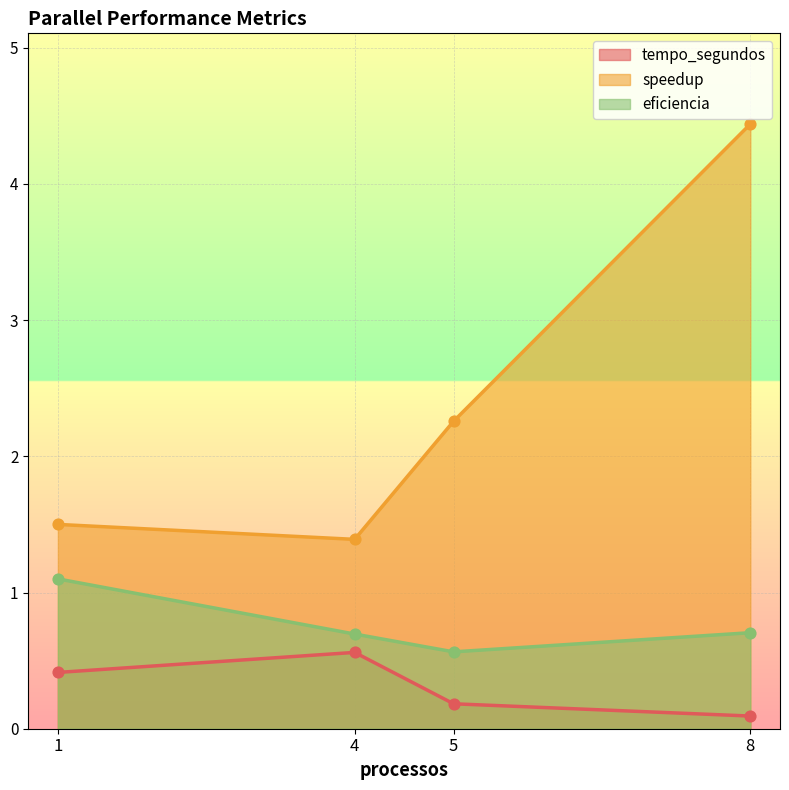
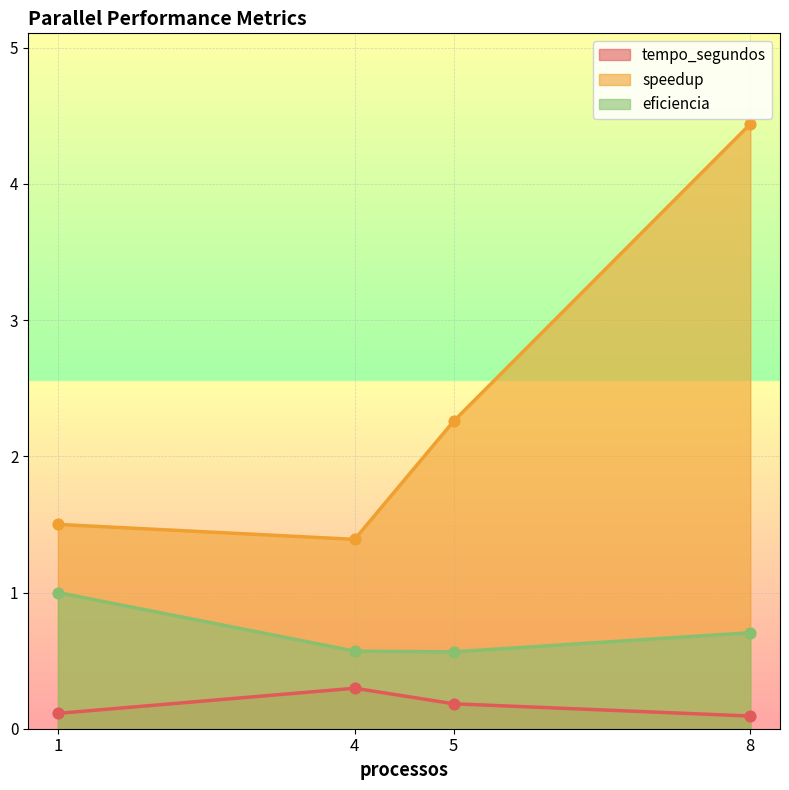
tempo_segundos, 1: 0.41 -> 0.11
eficiencia, 1: 1.1 -> 1.0
tempo_segundos, 4: 0.56 -> 0.30
eficiencia, 4: 0.70 -> 0.57
